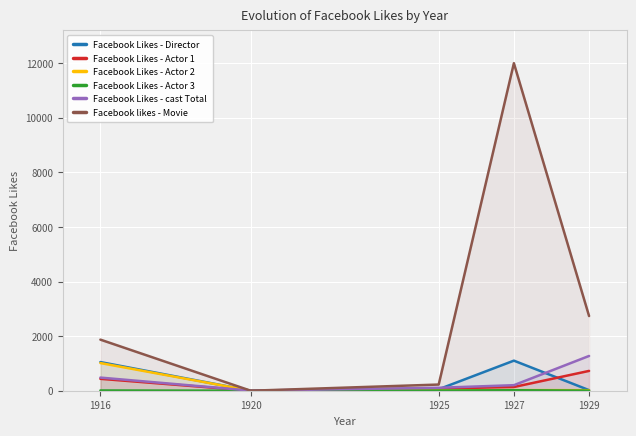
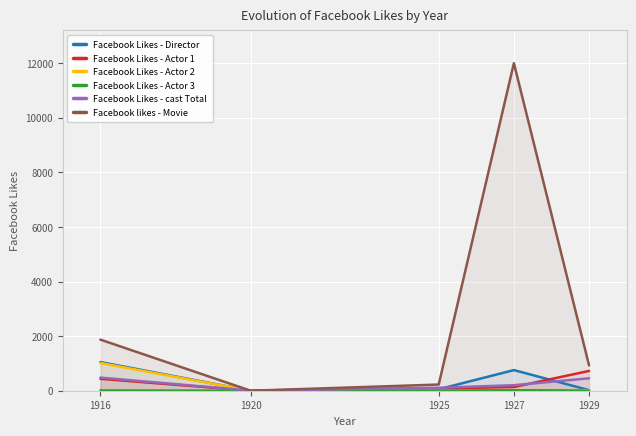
Facebook Likes - Director, 1927: 1100 -> 800
Facebook Likes - cast Total, 1929: 1300 -> 500
Facebook likes - Movie, 1929: 2700 -> 900
